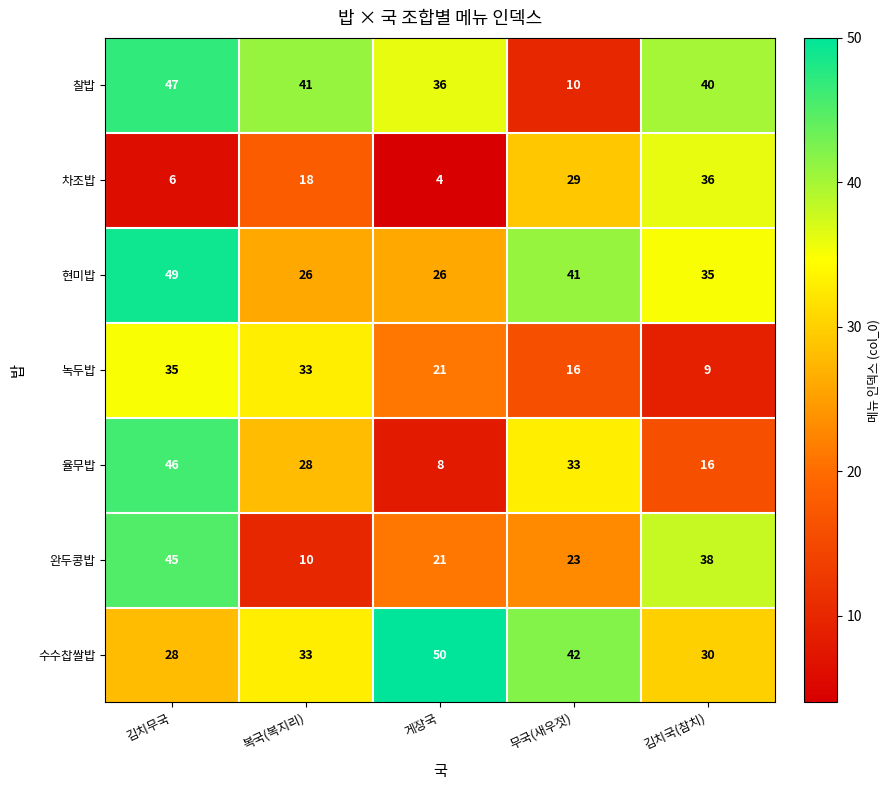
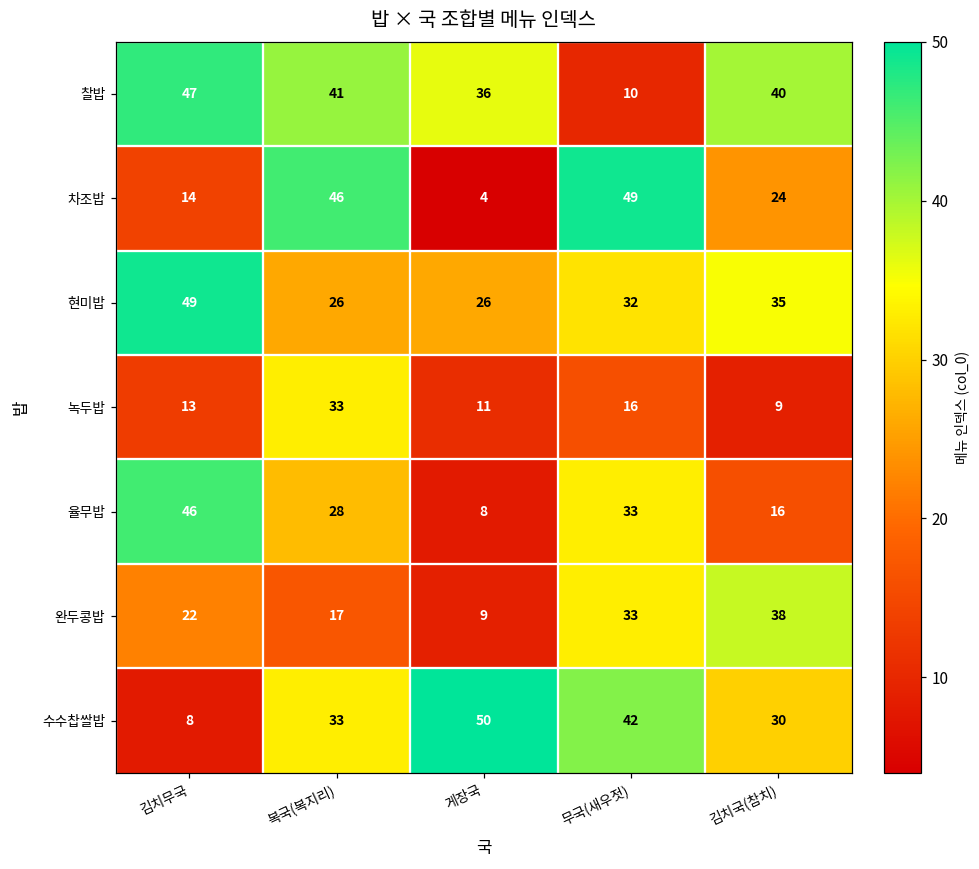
차조밥, 김치무국: 6 -> 14
차조밥, 복국(복지리): 18 -> 46
차조밥, 무국(새우젓): 29 -> 49
차조밥, 김치국(참치): 36 -> 24
현미밥, 무국(새우젓): 41 -> 32
녹두밥, 김치무국: 35 -> 13
녹두밥, 게장국: 21 -> 11
완두콩밥, 김치무국: 45 -> 22
완두콩밥, 복국(복지리): 10 -> 17
완두콩밥, 게장국: 21 -> 9
완두콩밥, 무국(새우젓): 23 -> 33
수수찹쌀밥, 김치무국: 28 -> 8
